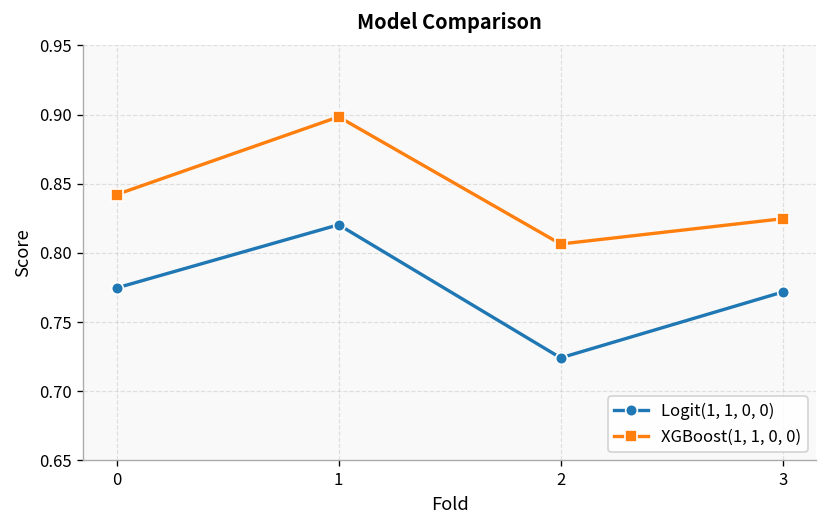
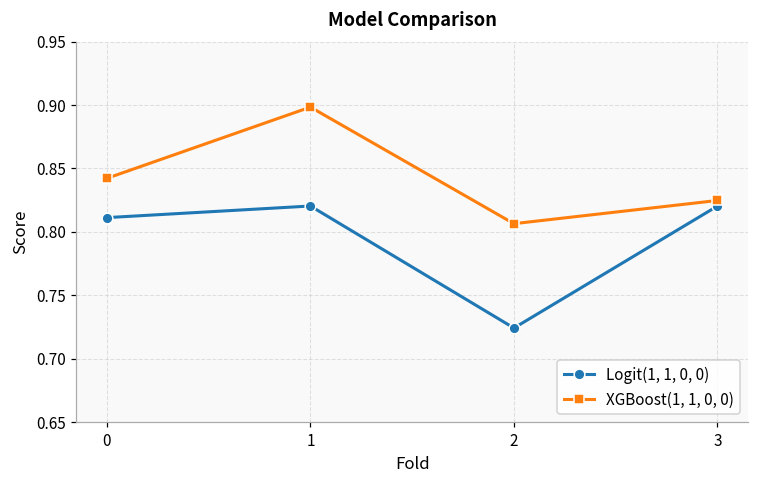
Logit(1, 1, 0, 0), 0: 0.775 -> 0.811
Logit(1, 1, 0, 0), 3: 0.772 -> 0.820
